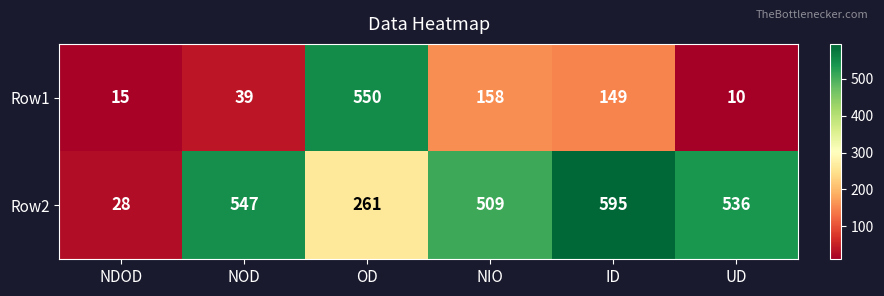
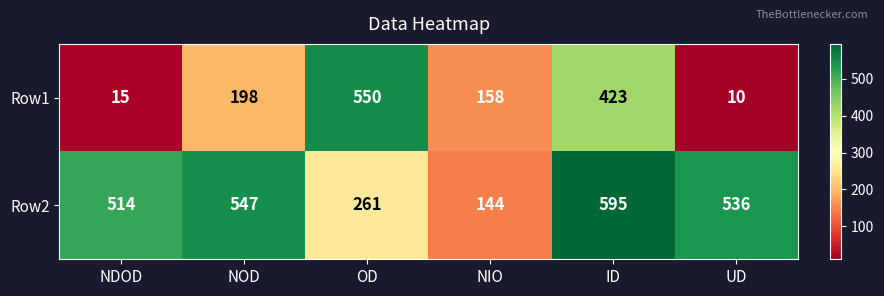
Row1, NOD: 39 -> 198
Row1, ID: 149 -> 423
Row2, NDOD: 28 -> 514
Row2, NIO: 509 -> 144
